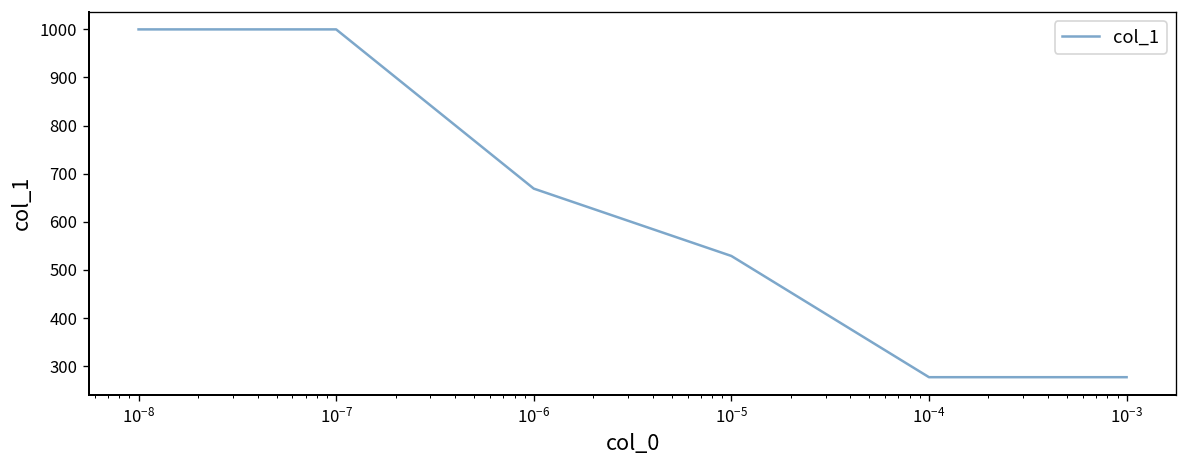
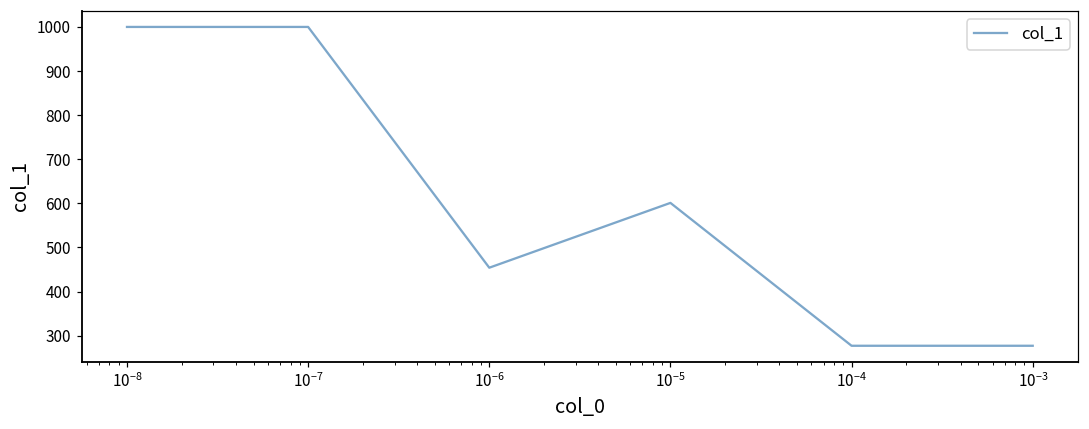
10^-6: 670 -> 450
10^-5: 530 -> 600
